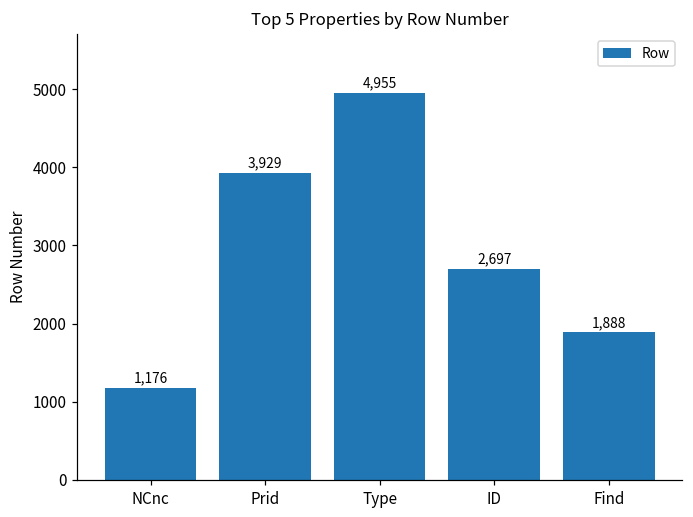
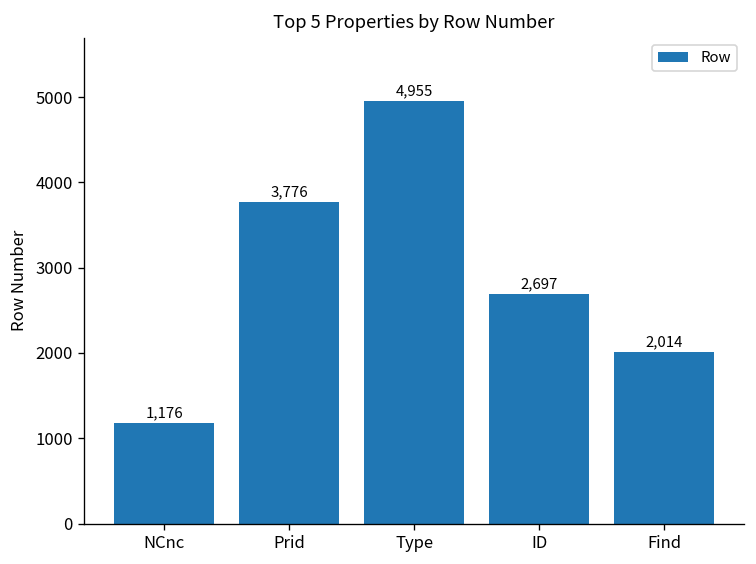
Prid: 3,929 -> 3,776
Find: 1,888 -> 2,014
